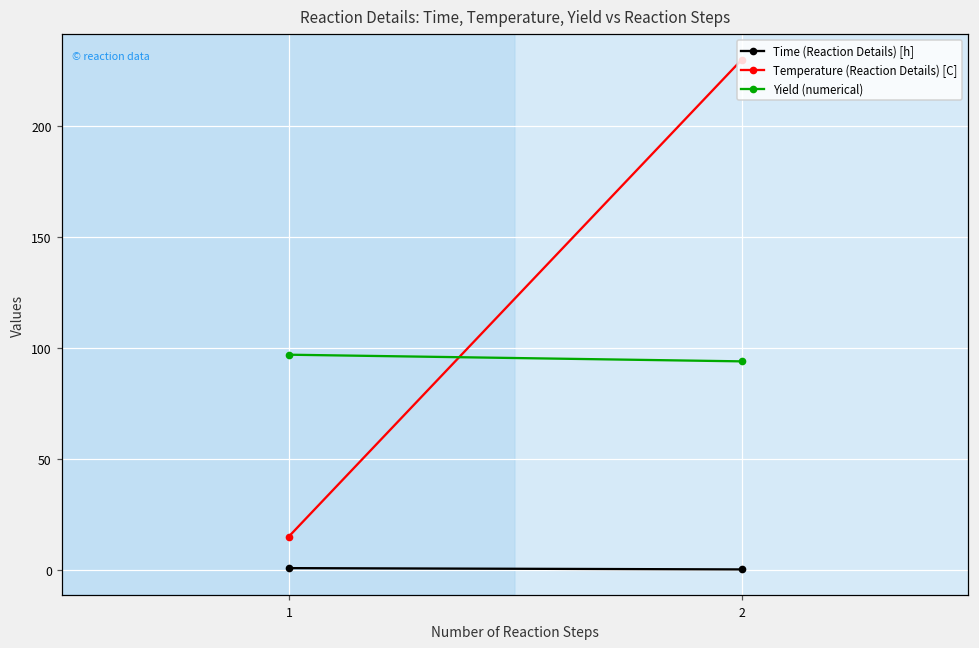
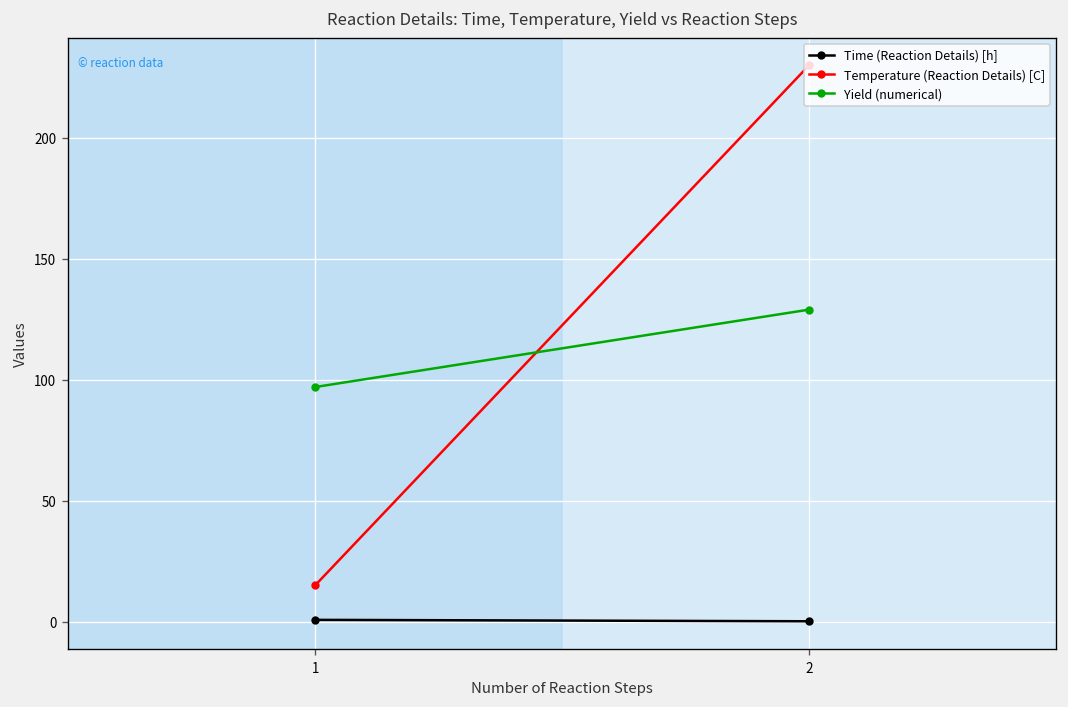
Yield (numerical), 2: 94 -> 129
